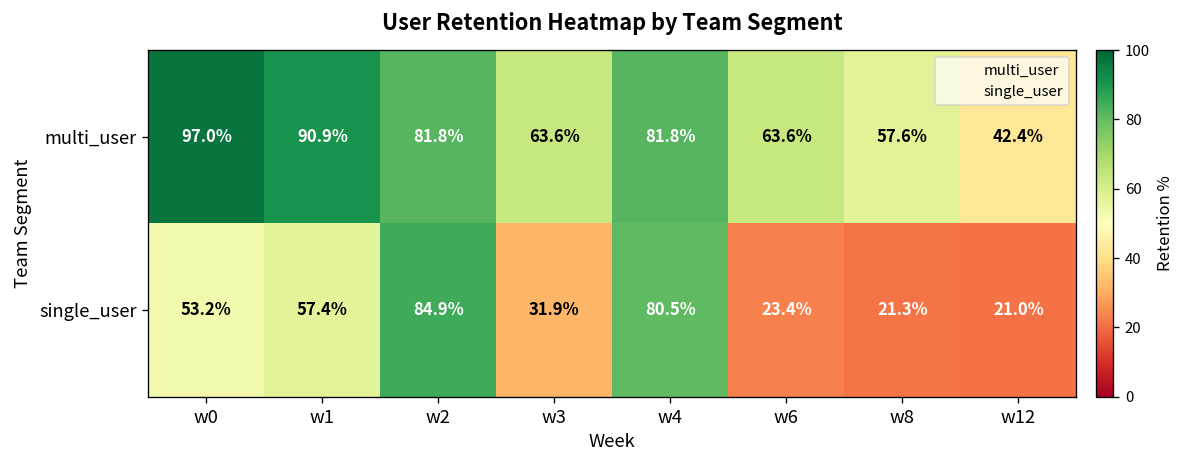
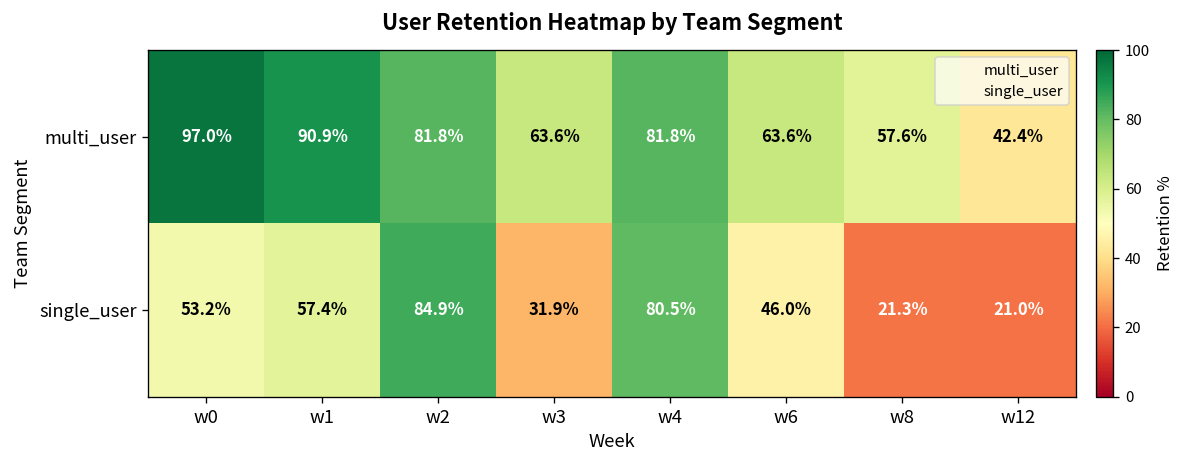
single_user, w6: 23.4% -> 46.0%
